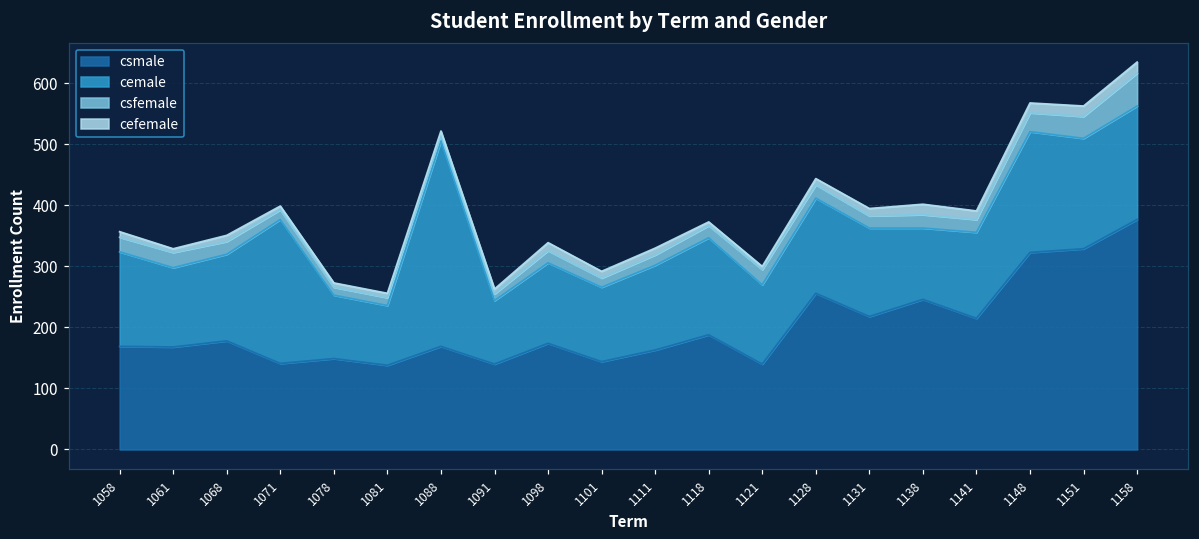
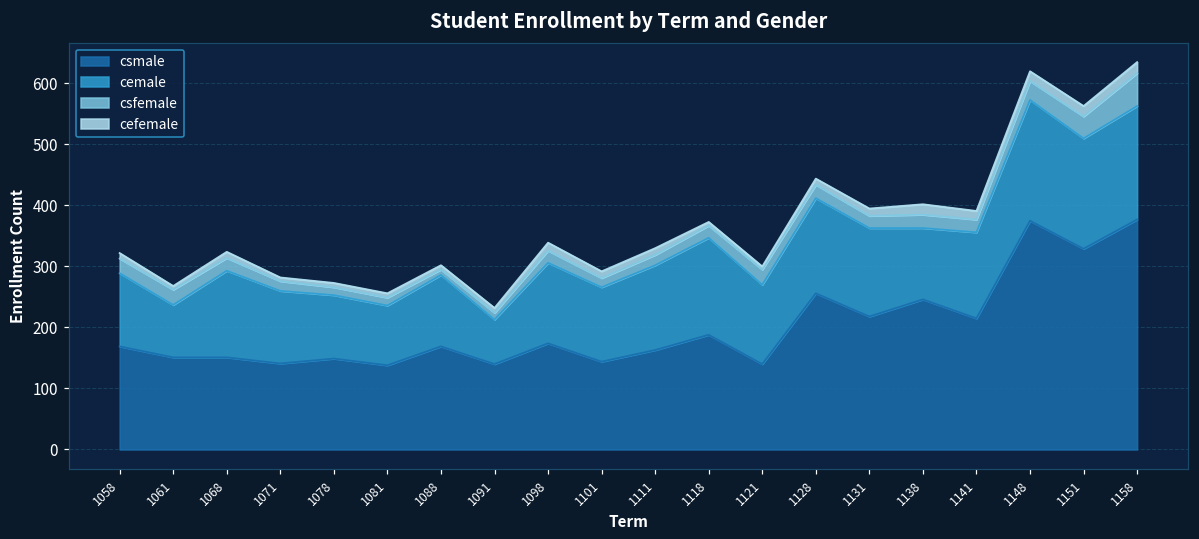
cemale, 1058: 160 -> 120
csmale, 1061: 170 -> 150
cemale, 1061: 130 -> 90
csmale, 1068: 180 -> 150
cemale, 1071: 240 -> 120
cemale, 1088: 340 -> 120
cemale, 1091: 100 -> 70
csmale, 1148: 320 -> 380
